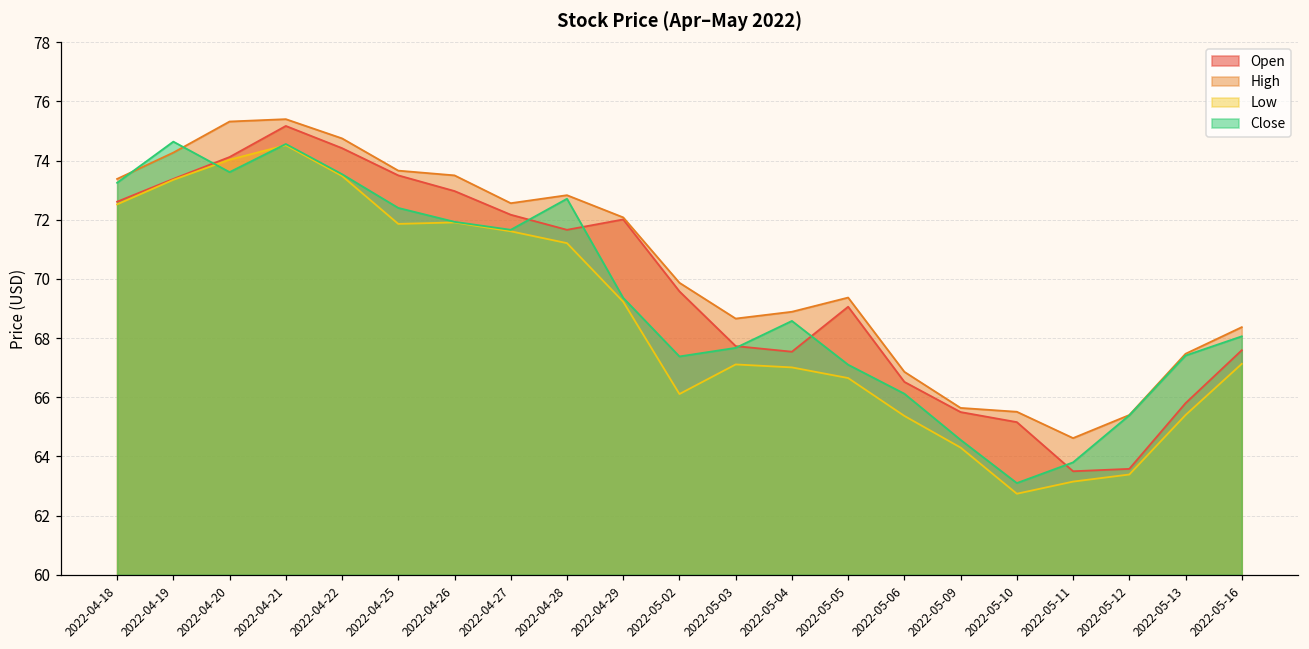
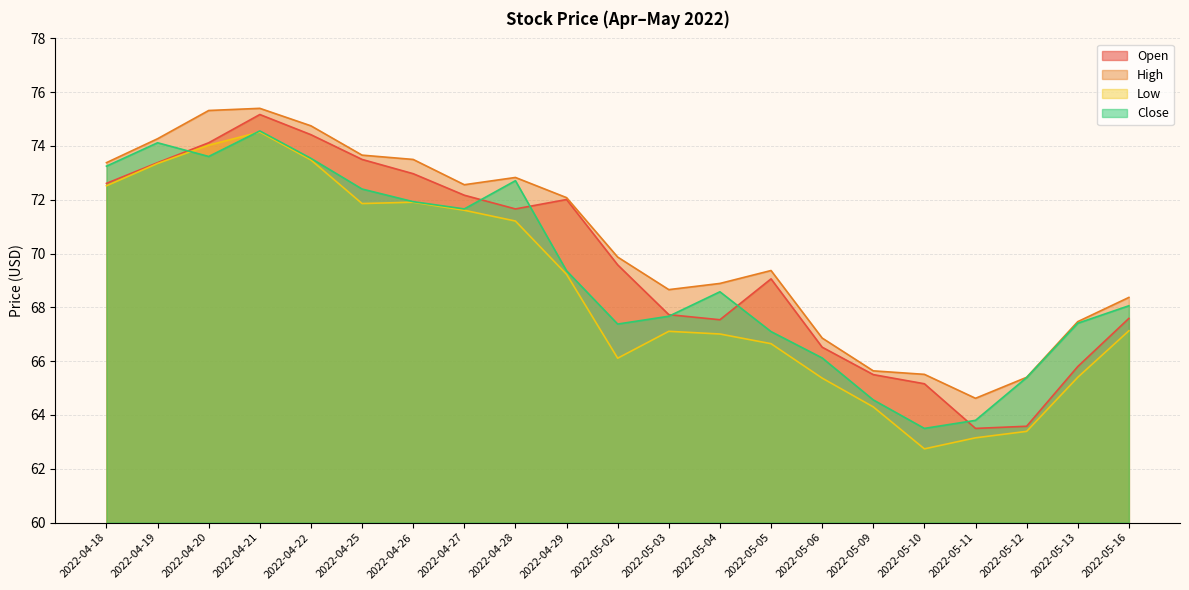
Close, 2022-04-19: 74.6 -> 74.1
Close, 2022-05-10: 63.1 -> 63.5
